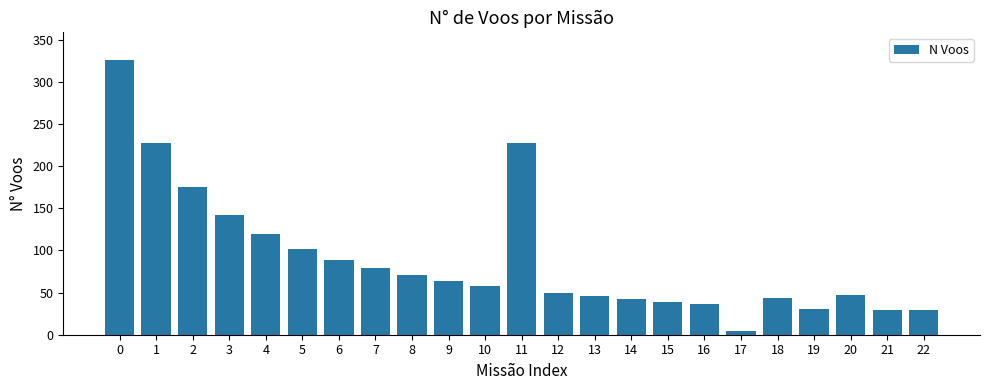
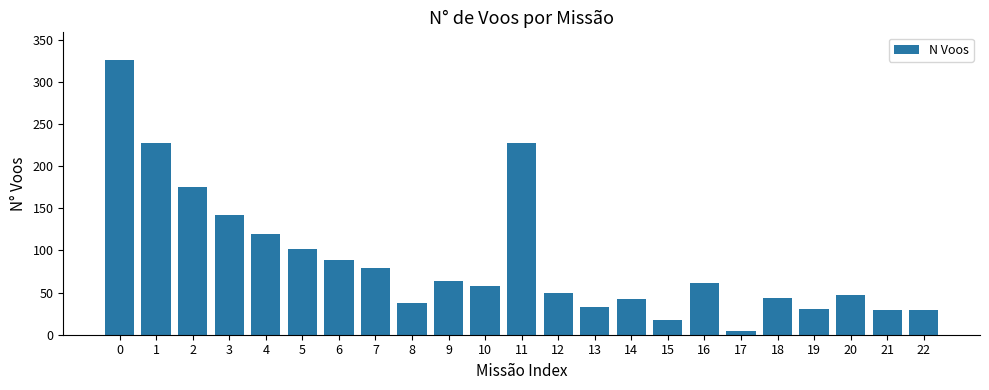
8: 70 -> 40
13: 50 -> 30
15: 40 -> 20
16: 40 -> 60
